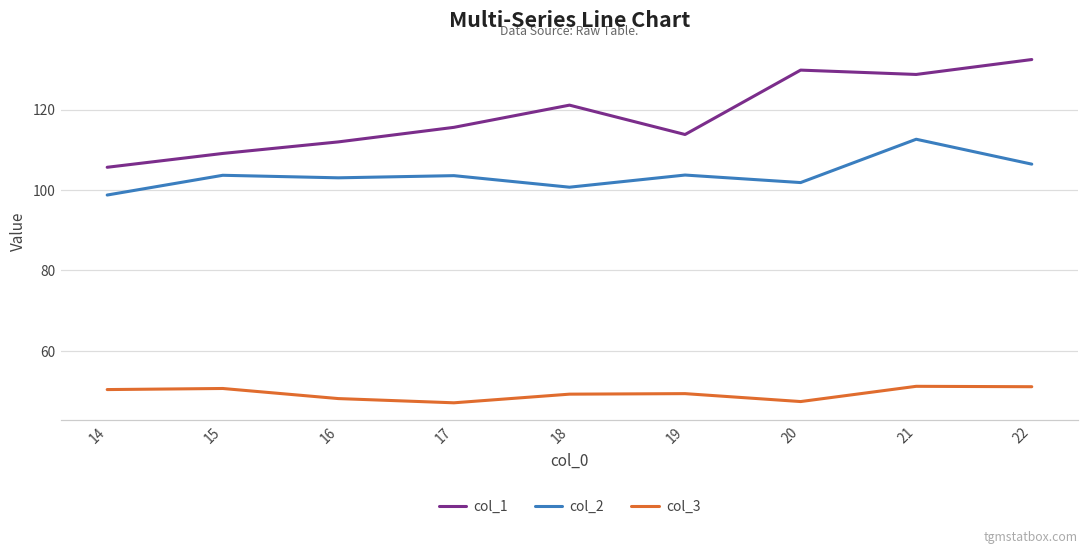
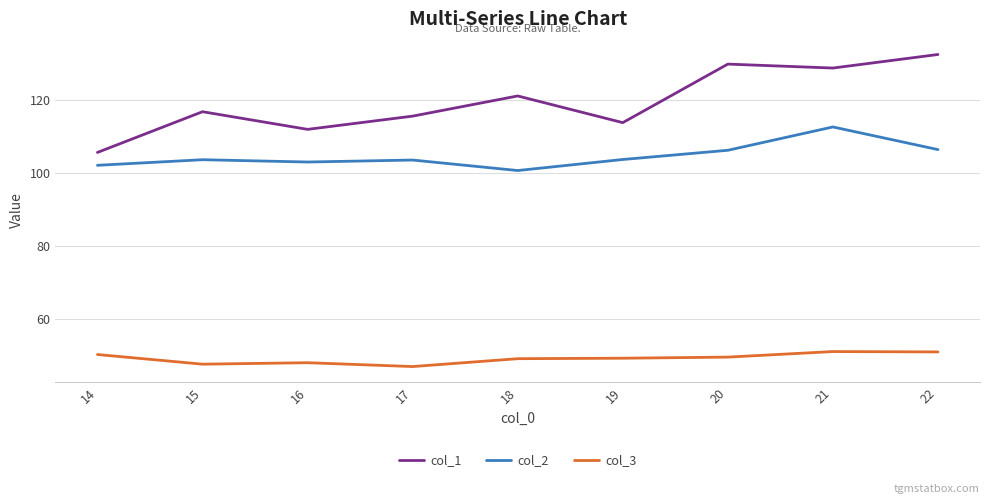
col_2, 14: 99 -> 102
col_1, 15: 109 -> 117
col_3, 15: 51 -> 48
col_2, 20: 102 -> 106
col_3, 20: 47 -> 50
